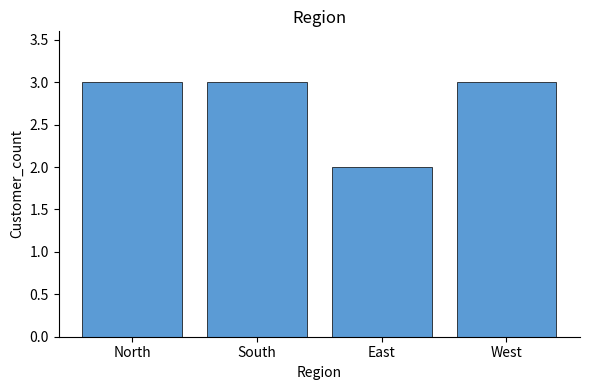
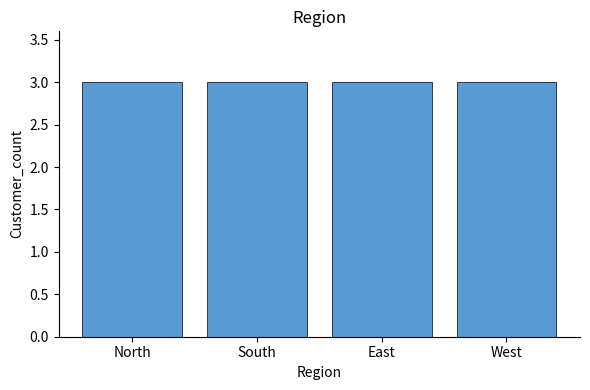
East: 2 -> 3
